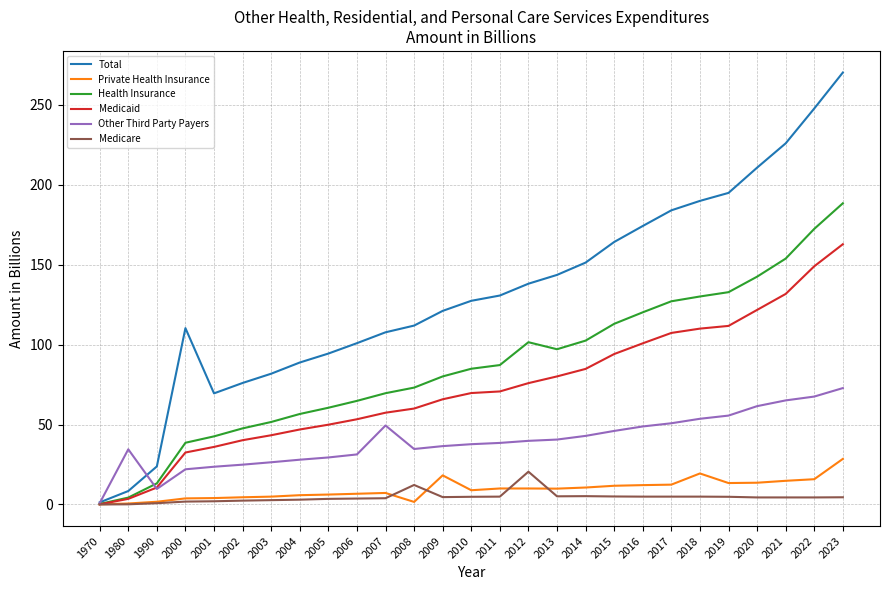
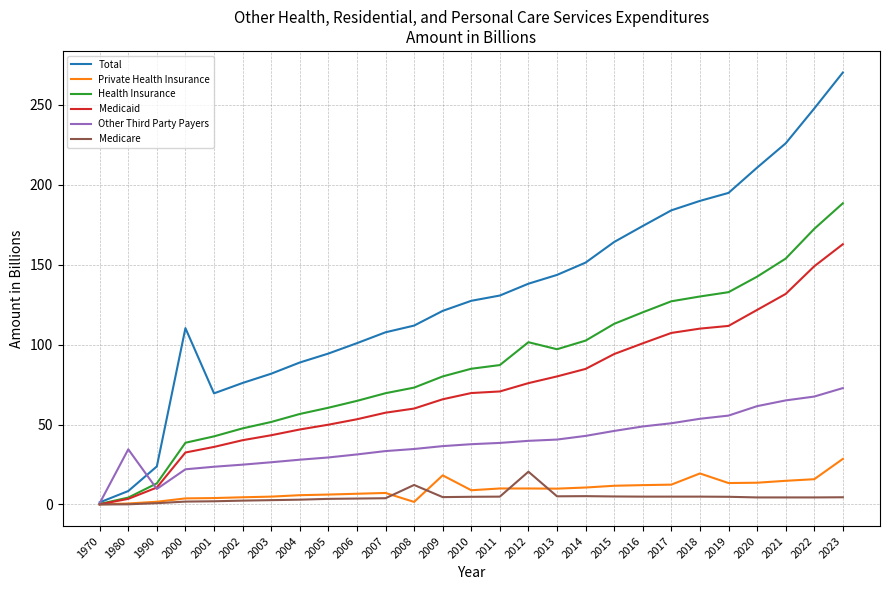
Other Third Party Payers, 2007: 49 -> 33
